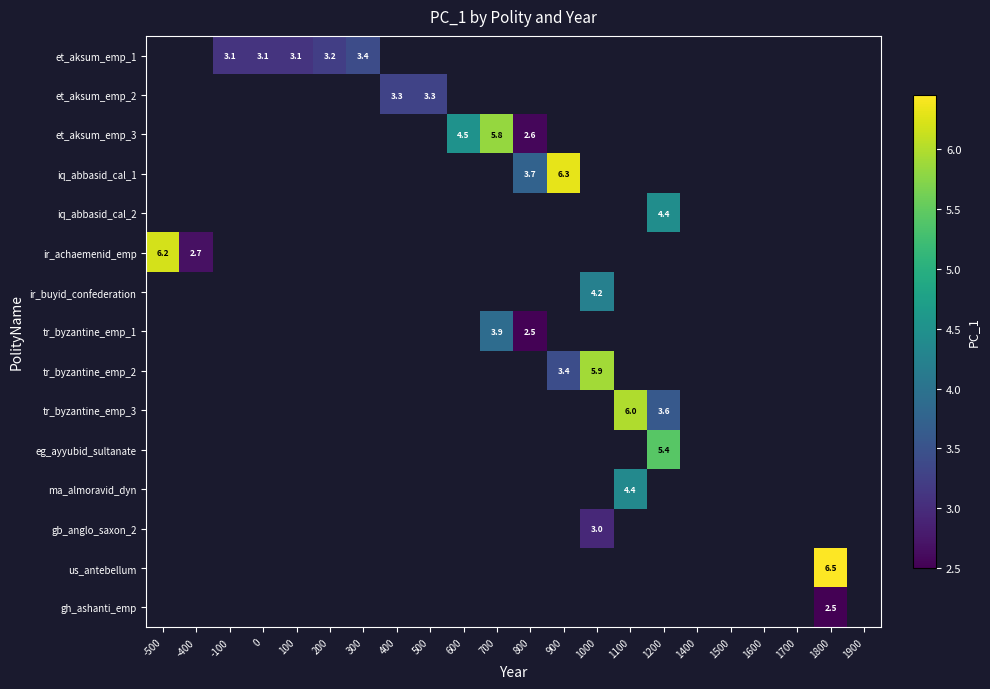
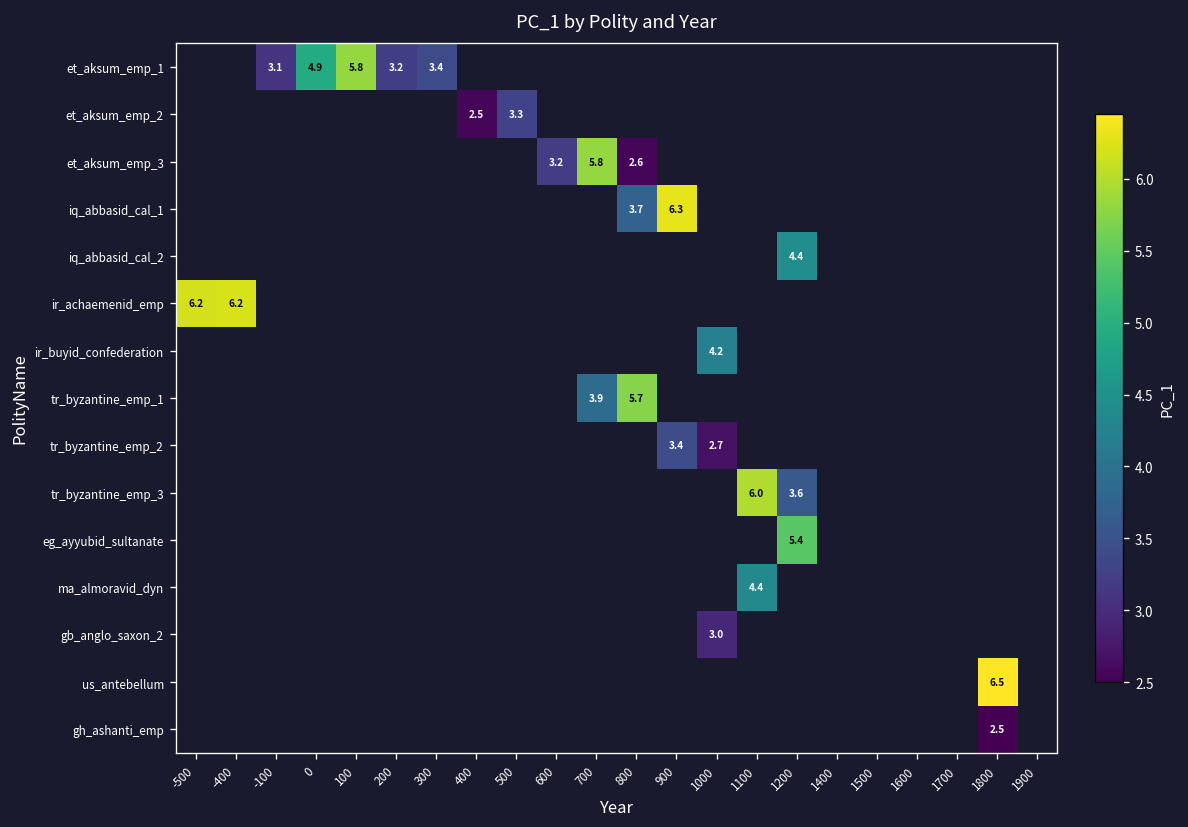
et_aksum_emp_1, 0: 3.1 -> 4.9
et_aksum_emp_1, 100: 3.1 -> 5.8
et_aksum_emp_2, 400: 3.3 -> 2.5
et_aksum_emp_3, 600: 4.5 -> 3.2
ir_achaemenid_emp, -400: 2.7 -> 6.2
tr_byzantine_emp_1, 800: 2.5 -> 5.7
tr_byzantine_emp_2, 1000: 5.9 -> 2.7
